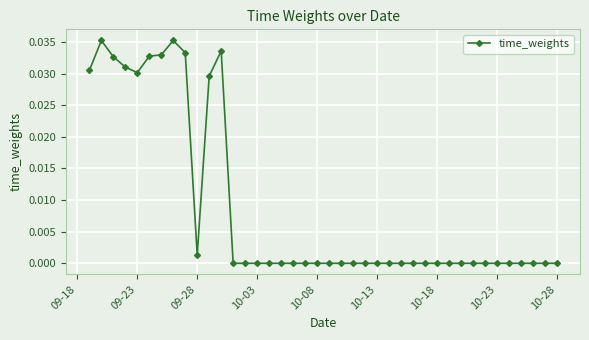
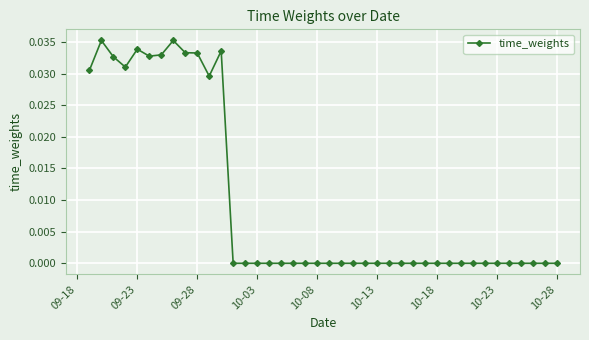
09-23: 0.030 -> 0.034
09-28: 0.001 -> 0.033
